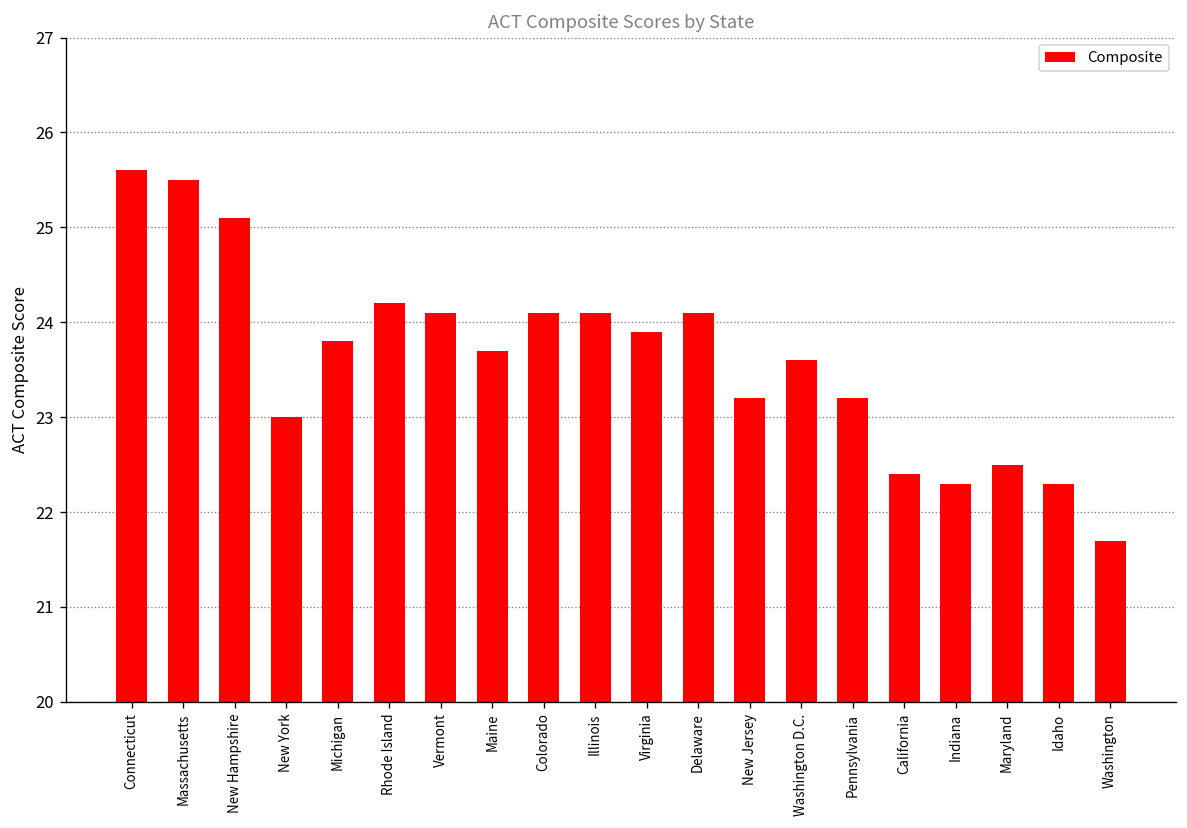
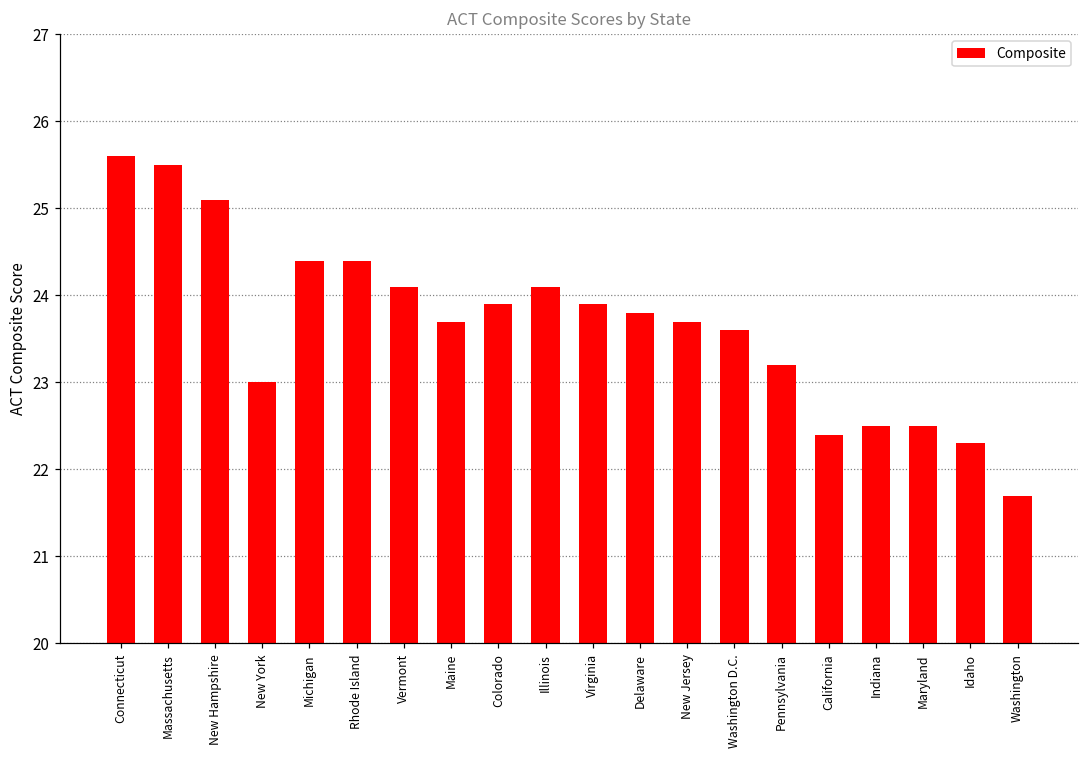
Michigan: 23.8 -> 24.4
Rhode Island: 24.2 -> 24.4
Colorado: 24.1 -> 23.9
Delaware: 24.1 -> 23.8
New Jersey: 23.2 -> 23.7
Indiana: 22.3 -> 22.5
